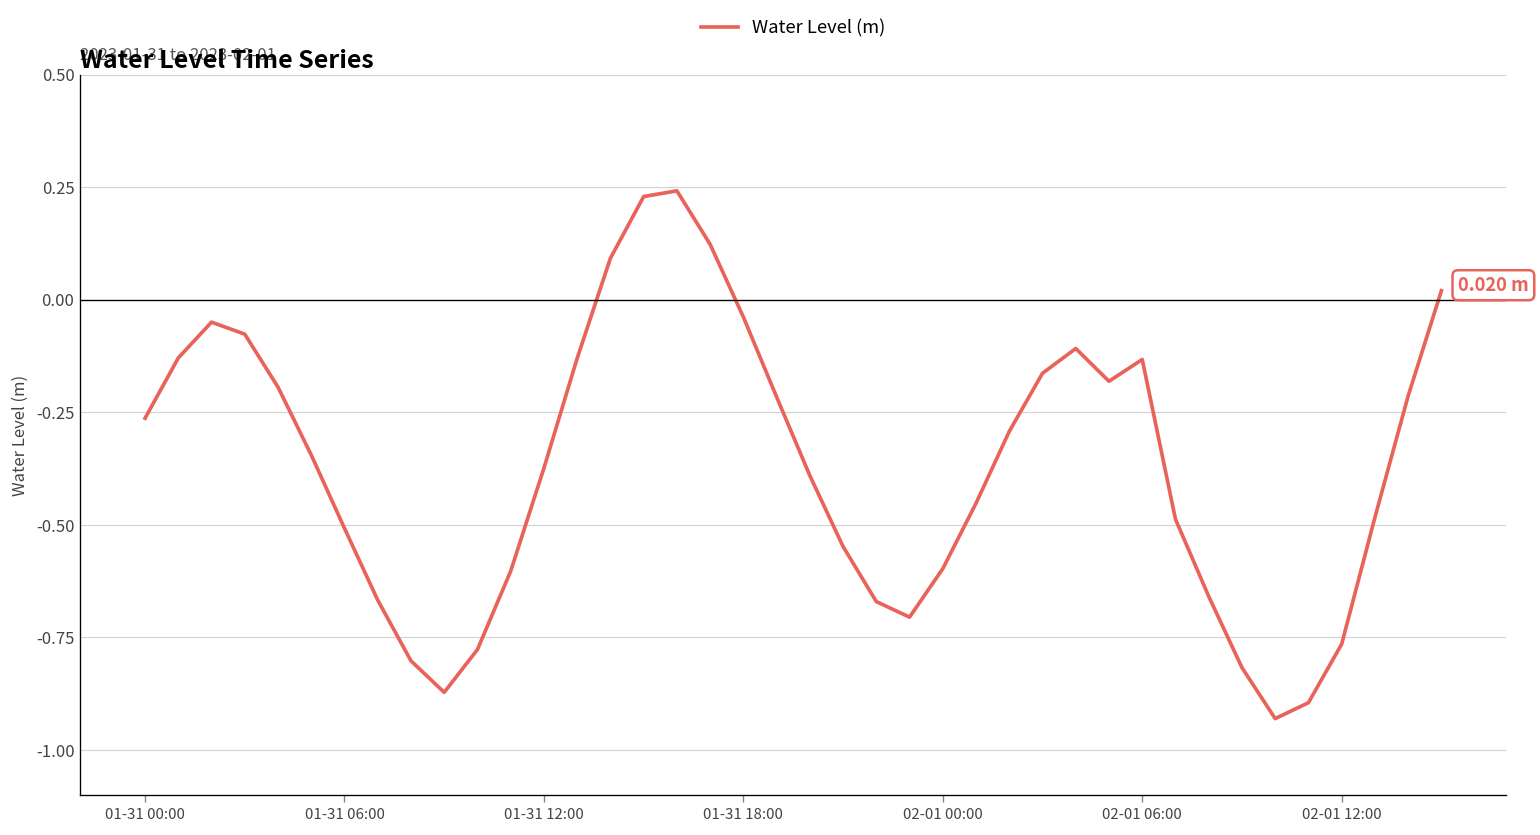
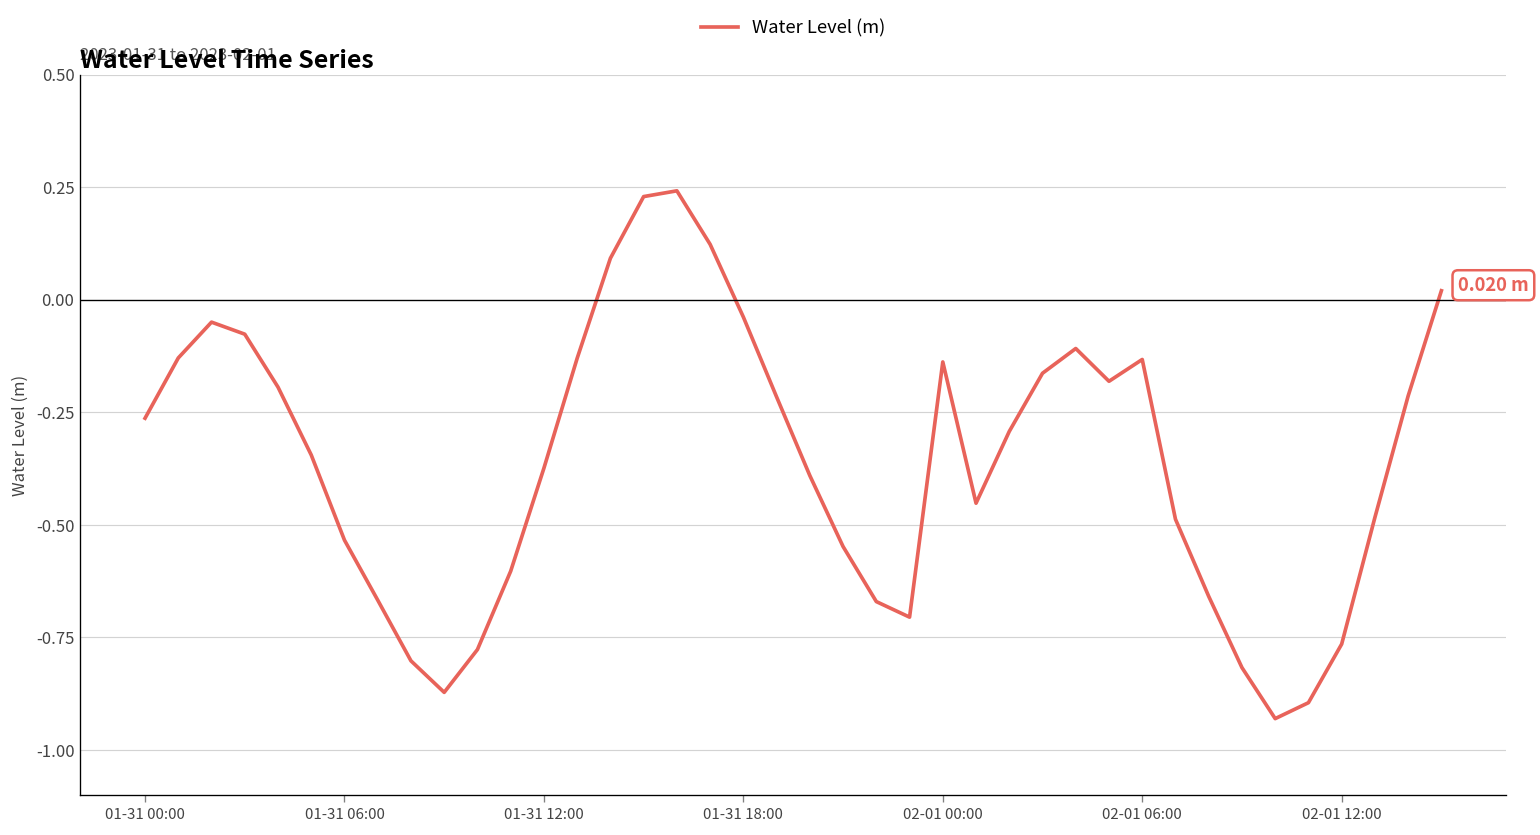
01-31 06:00: -0.51 -> -0.53
02-01 00:00: -0.60 -> -0.14
